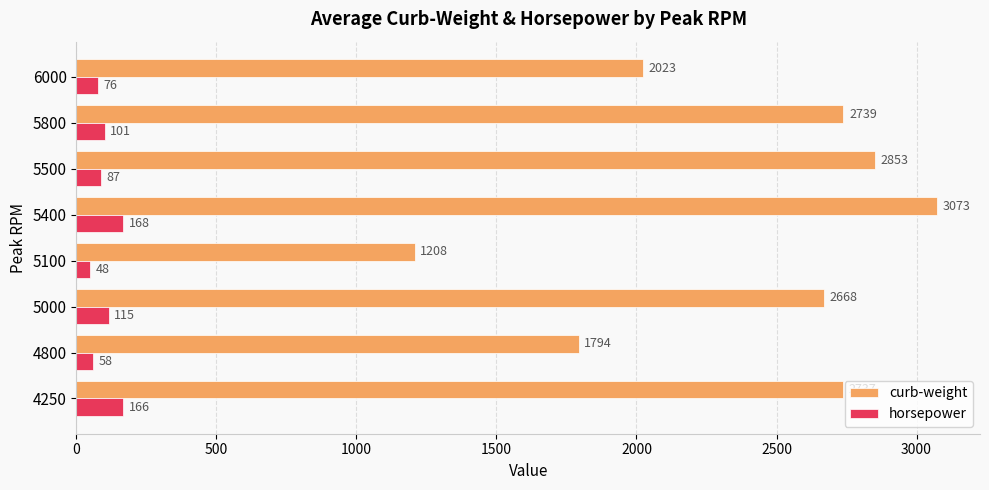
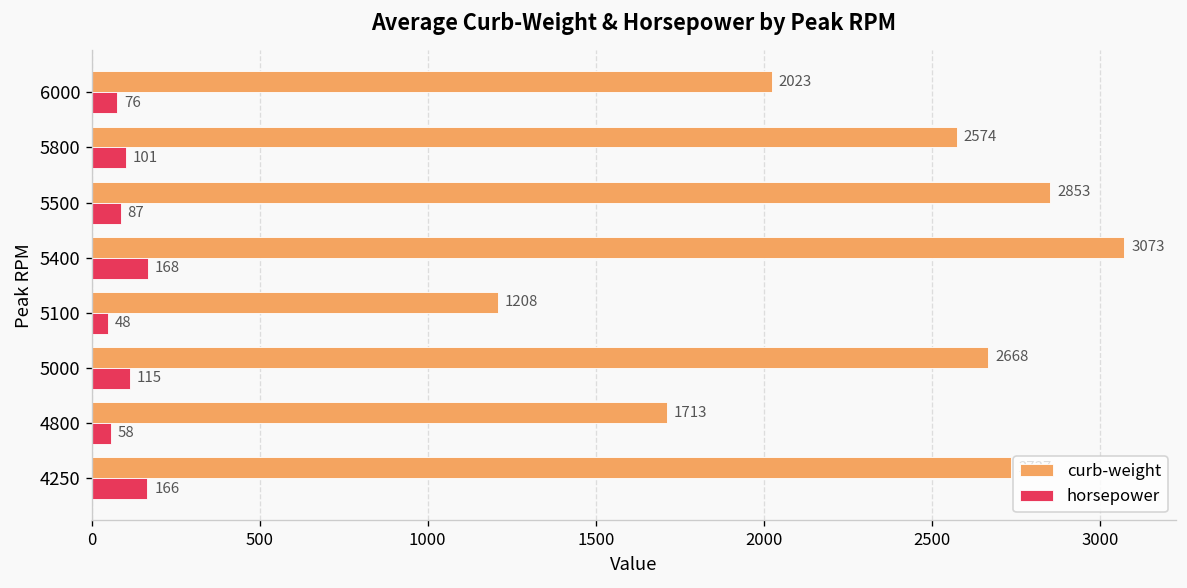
curb-weight, 5800: 2739 -> 2574
curb-weight, 4800: 1794 -> 1713
